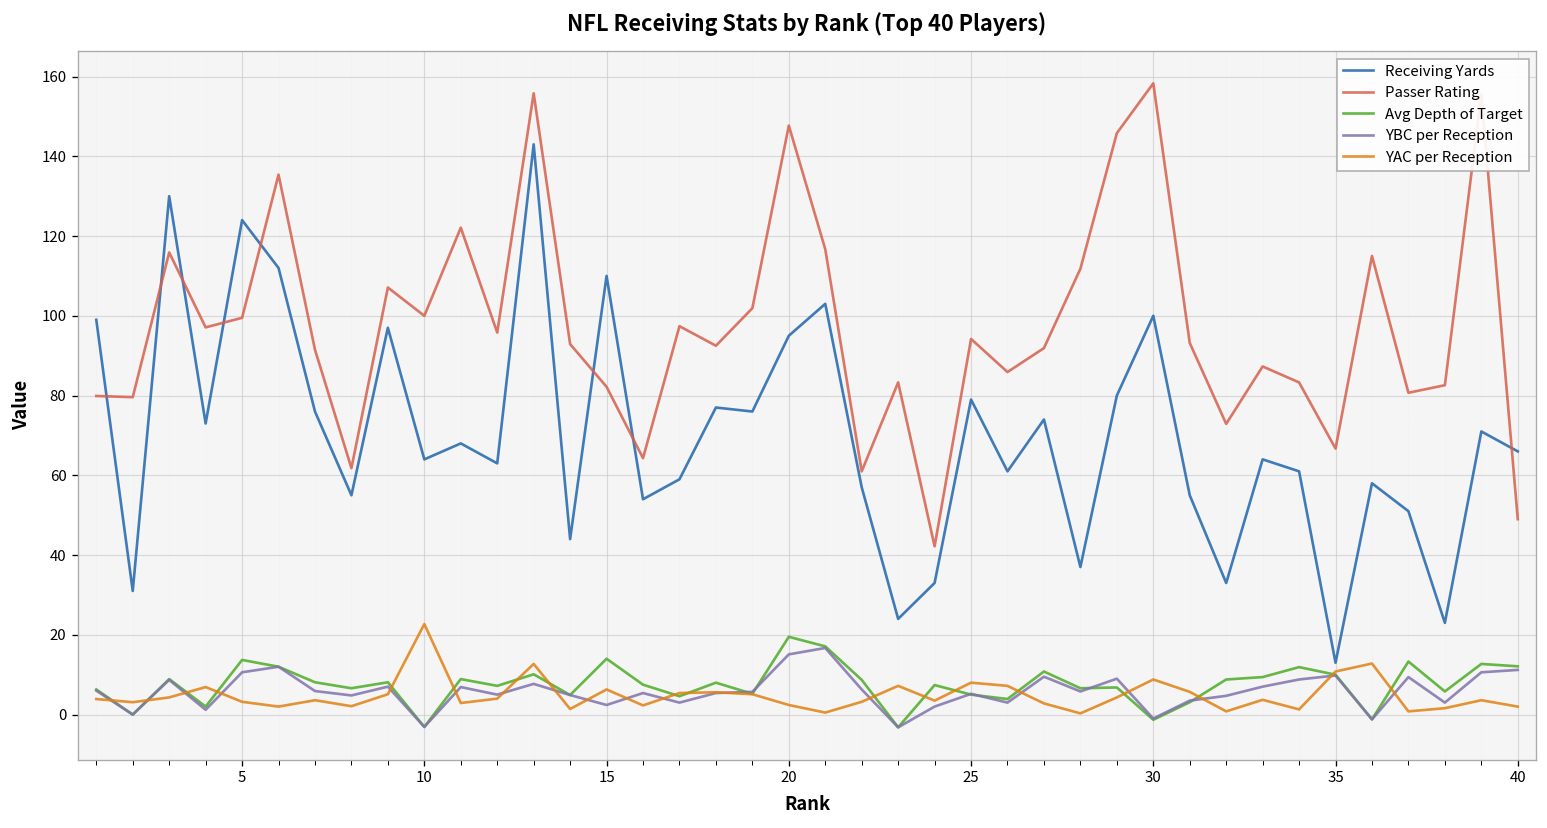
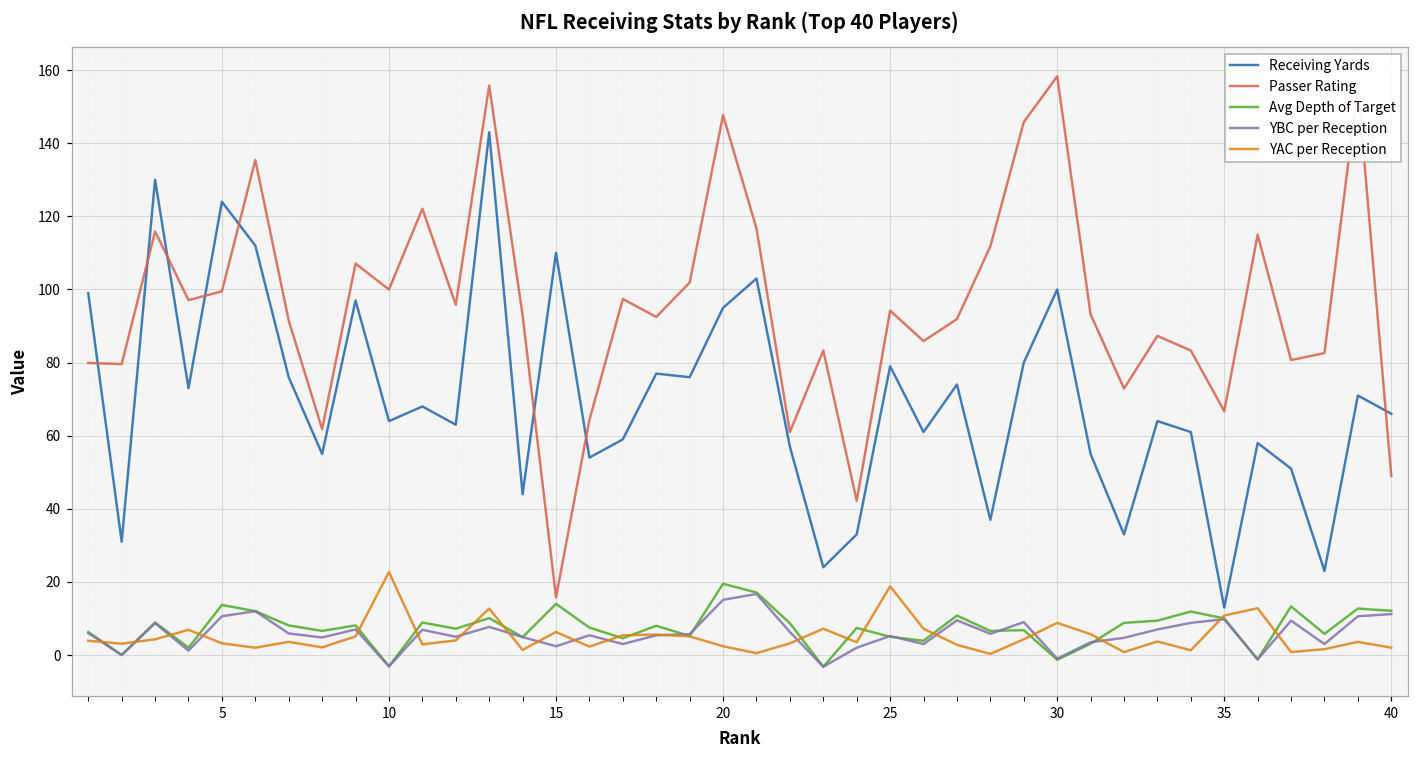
Passer Rating, 15: 82 -> 16
YAC per Reception, 25: 8 -> 19
